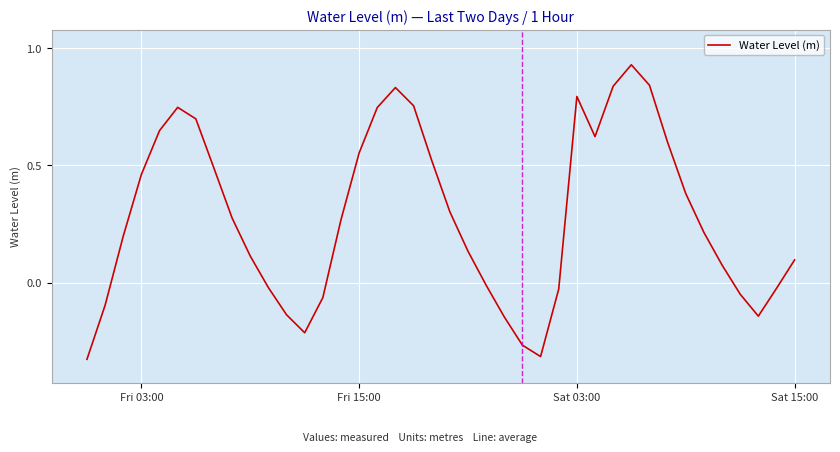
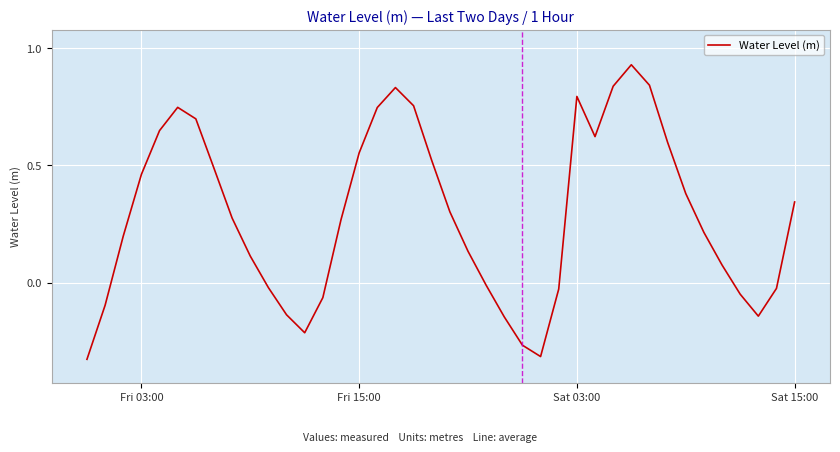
Sat 15:00: 0.10 -> 0.34
